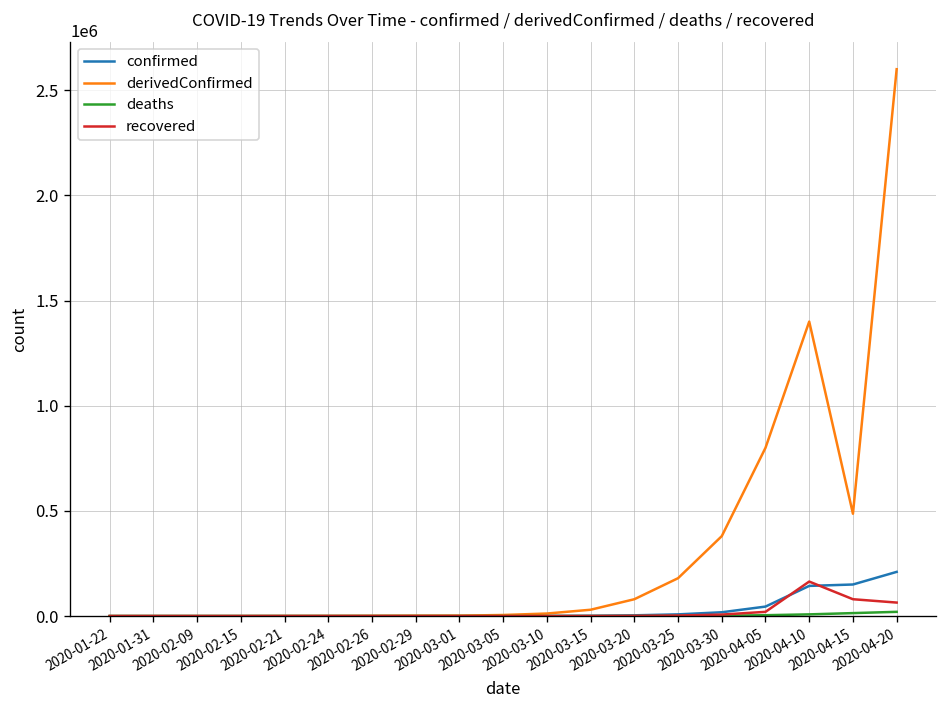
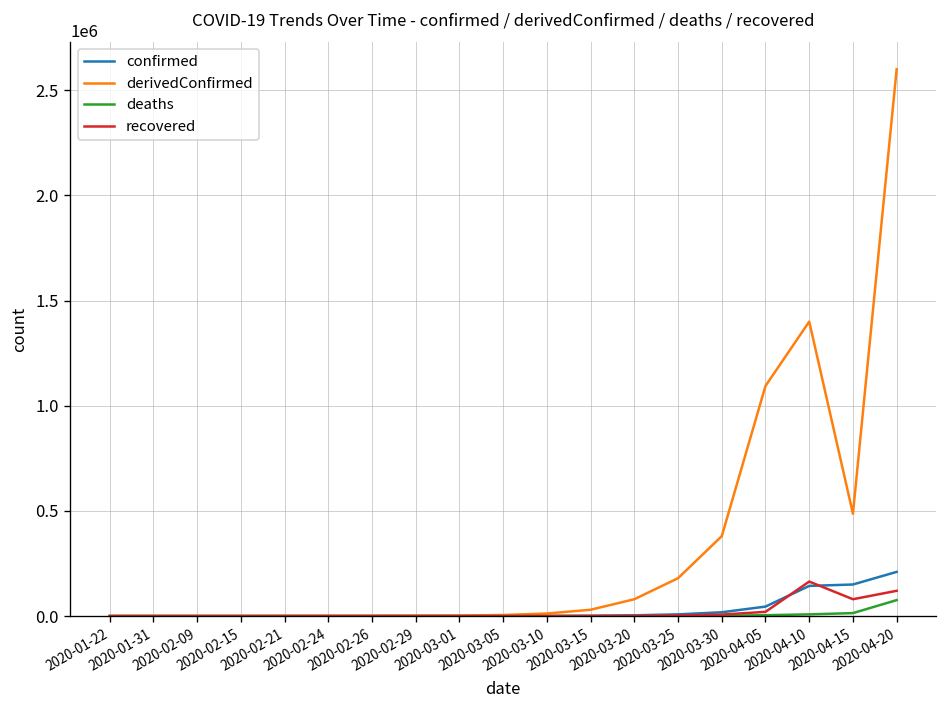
derivedConfirmed, 2020-04-05: 800000 -> 1090000
deaths, 2020-04-20: 20000 -> 80000
recovered, 2020-04-20: 60000 -> 120000
